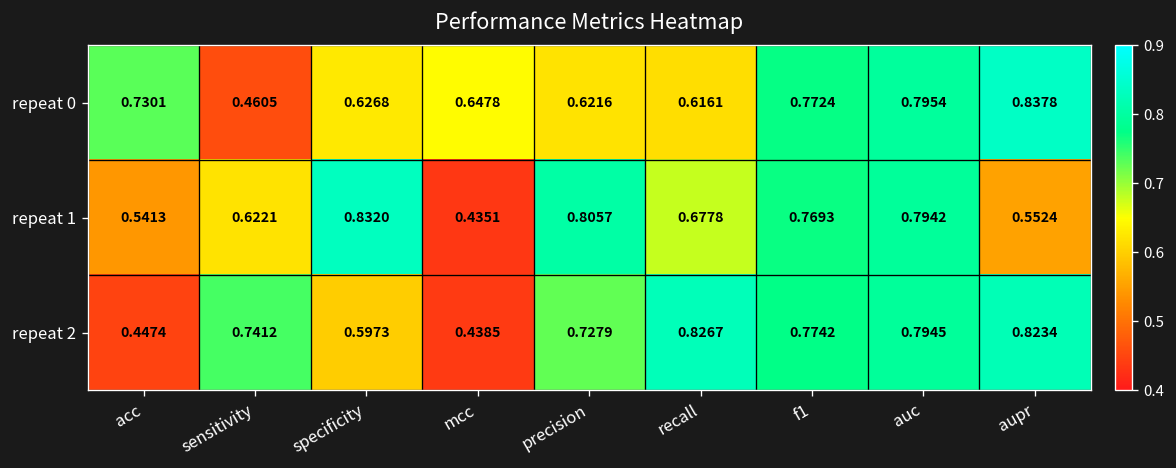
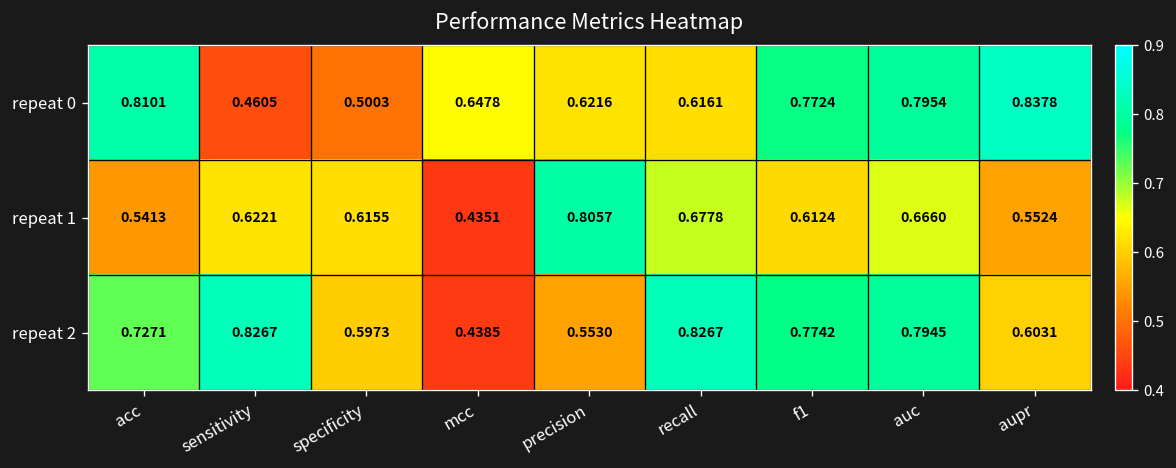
repeat 0, acc: 0.7301 -> 0.8101
repeat 0, specificity: 0.6268 -> 0.5003
repeat 1, specificity: 0.8320 -> 0.6155
repeat 1, f1: 0.7693 -> 0.6124
repeat 1, auc: 0.7942 -> 0.6660
repeat 2, acc: 0.4474 -> 0.7271
repeat 2, sensitivity: 0.7412 -> 0.8267
repeat 2, precision: 0.7279 -> 0.5530
repeat 2, aupr: 0.8234 -> 0.6031
